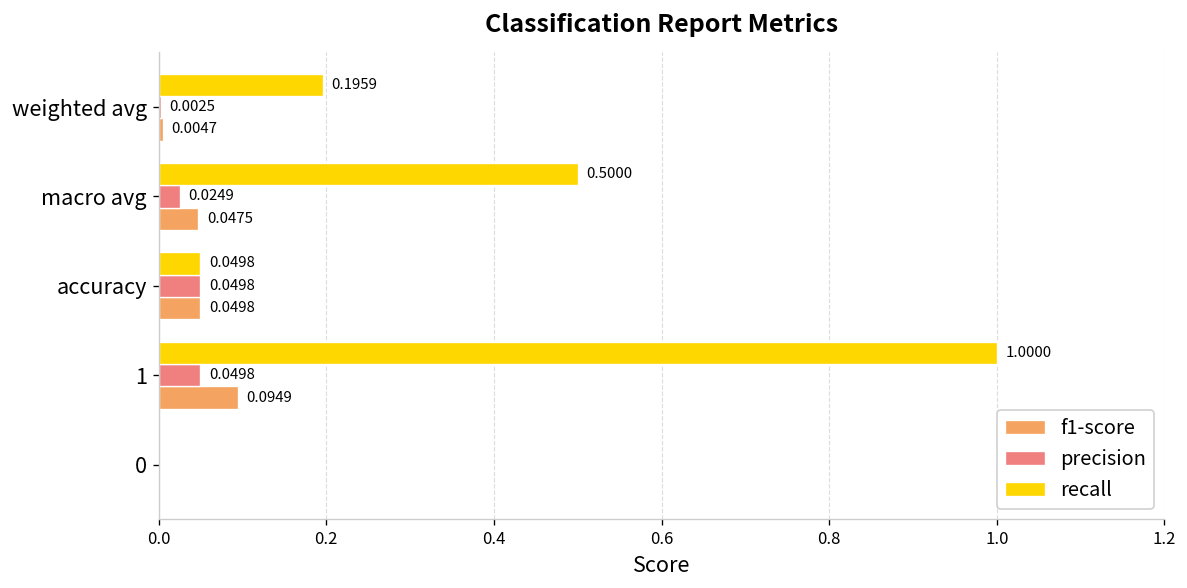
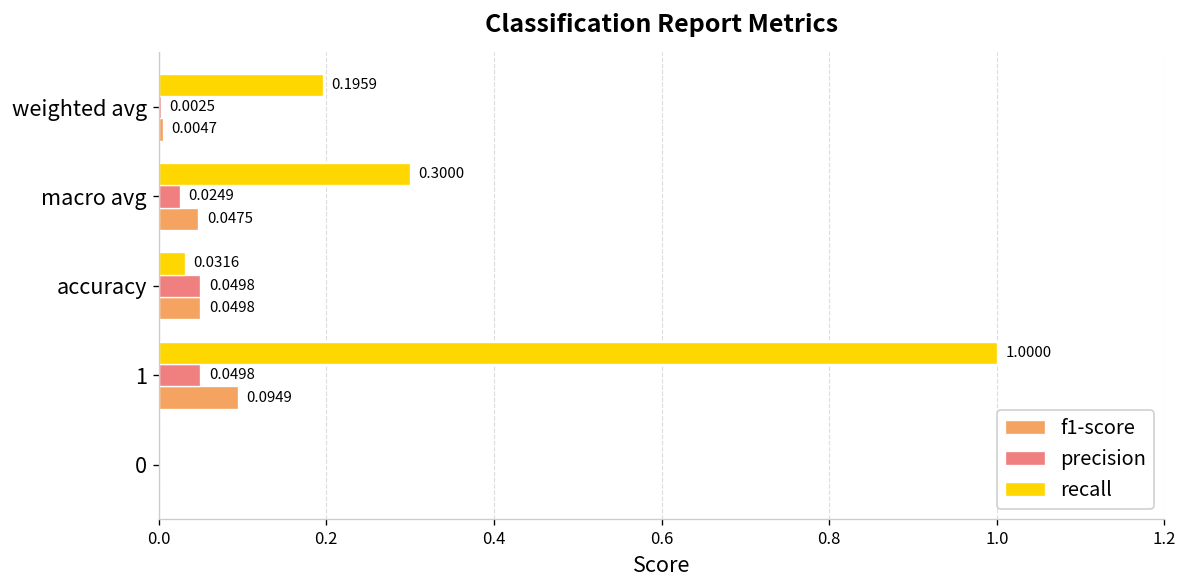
recall, macro avg: 0.5000 -> 0.3000
recall, accuracy: 0.0498 -> 0.0316
